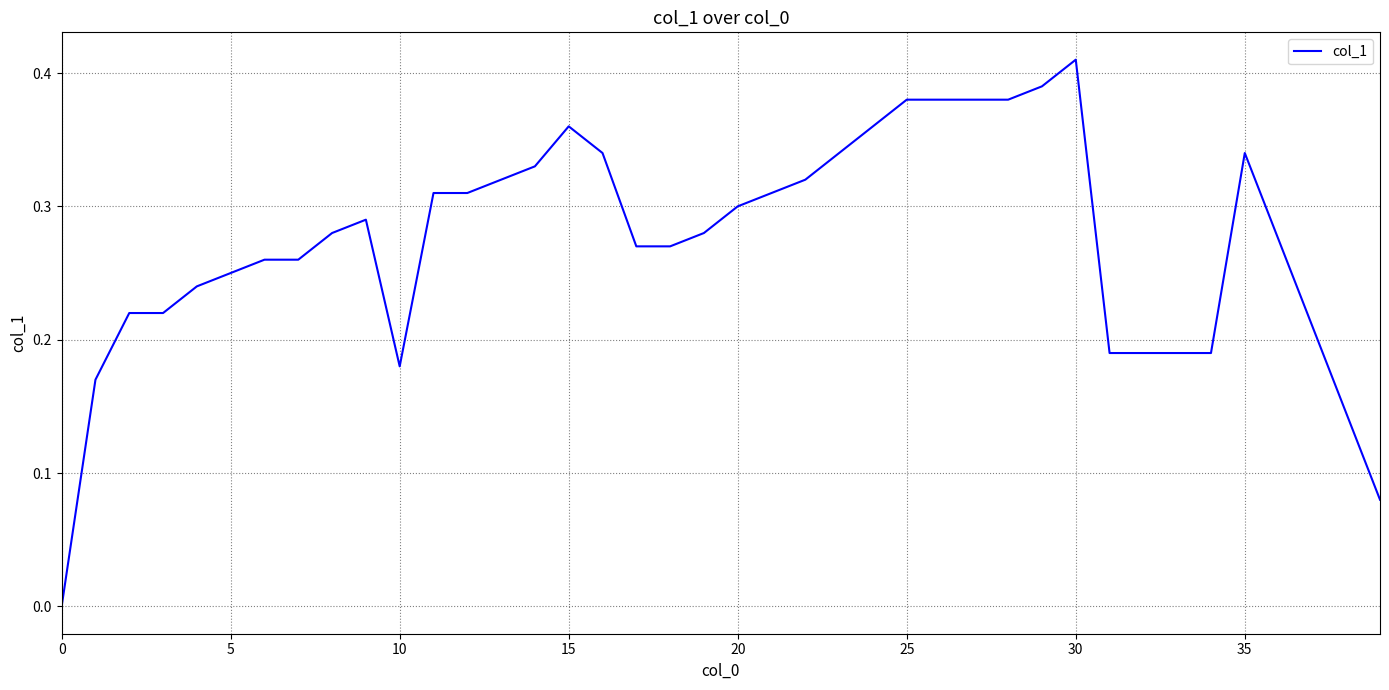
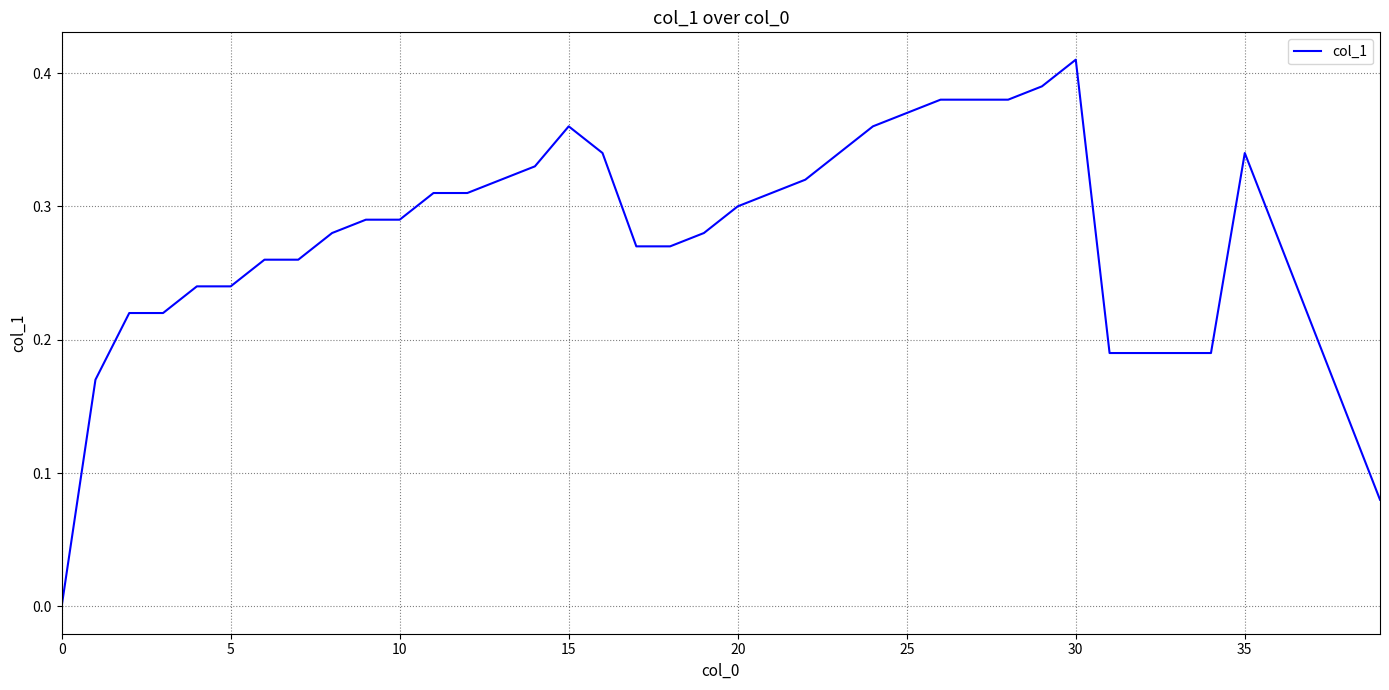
5: 0.25 -> 0.24
10: 0.18 -> 0.29
25: 0.38 -> 0.37
